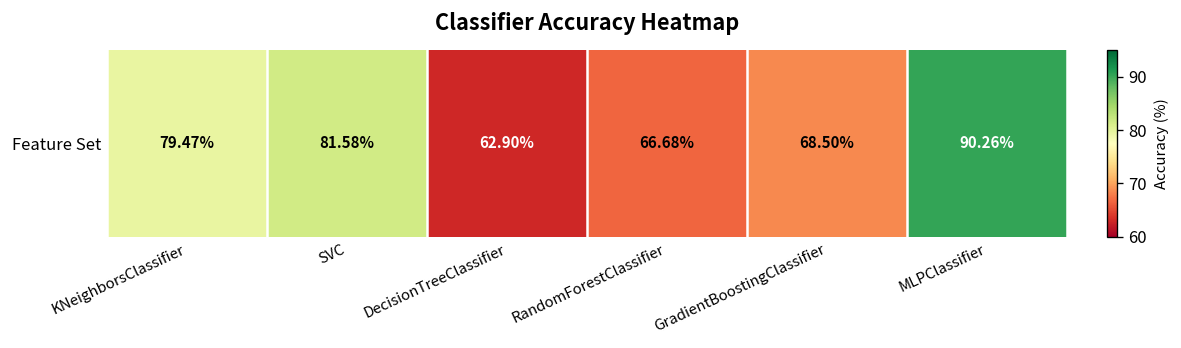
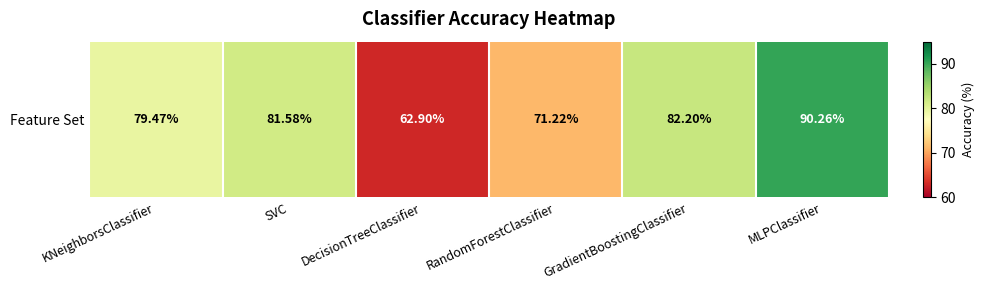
Feature Set, RandomForestClassifier: 66.68% -> 71.22%
Feature Set, GradientBoostingClassifier: 68.50% -> 82.20%
